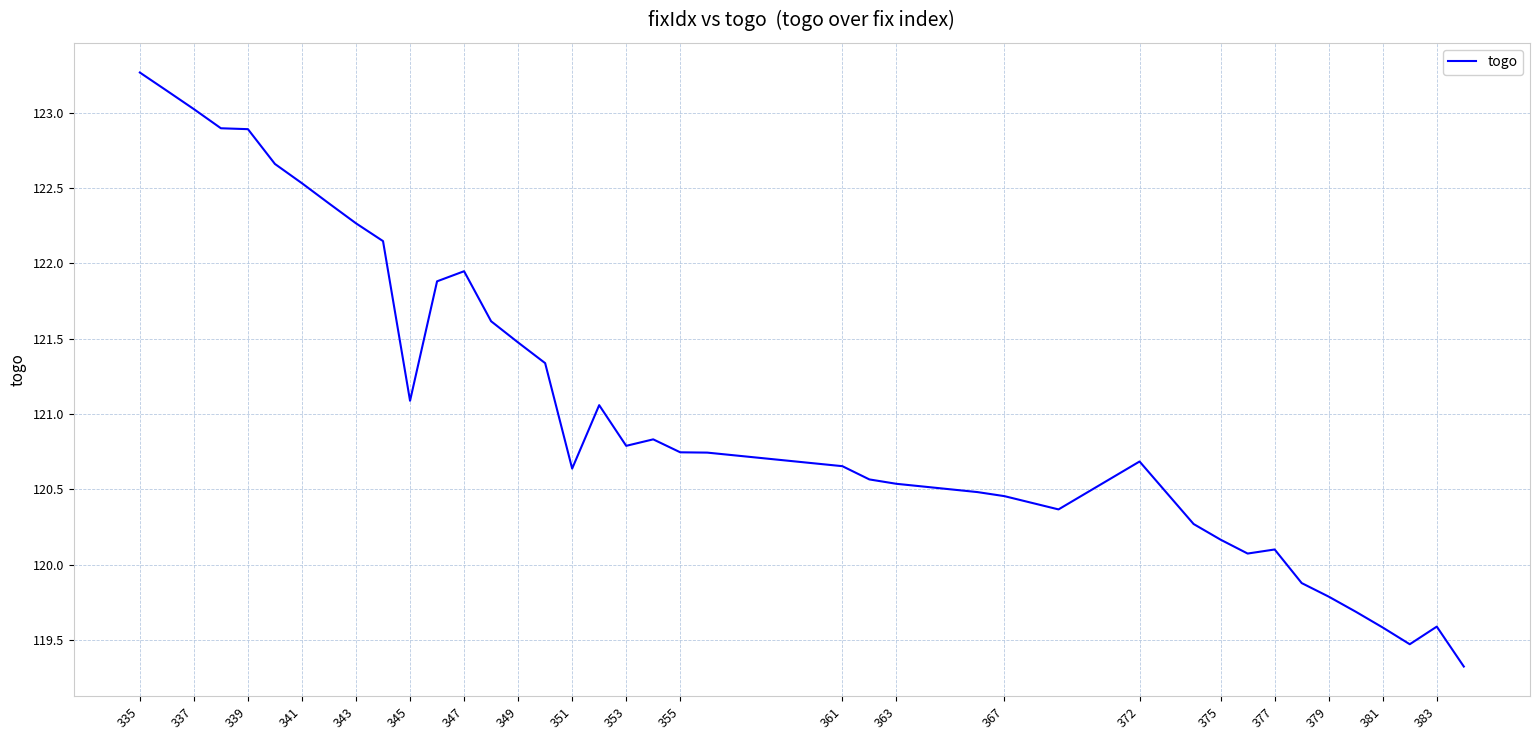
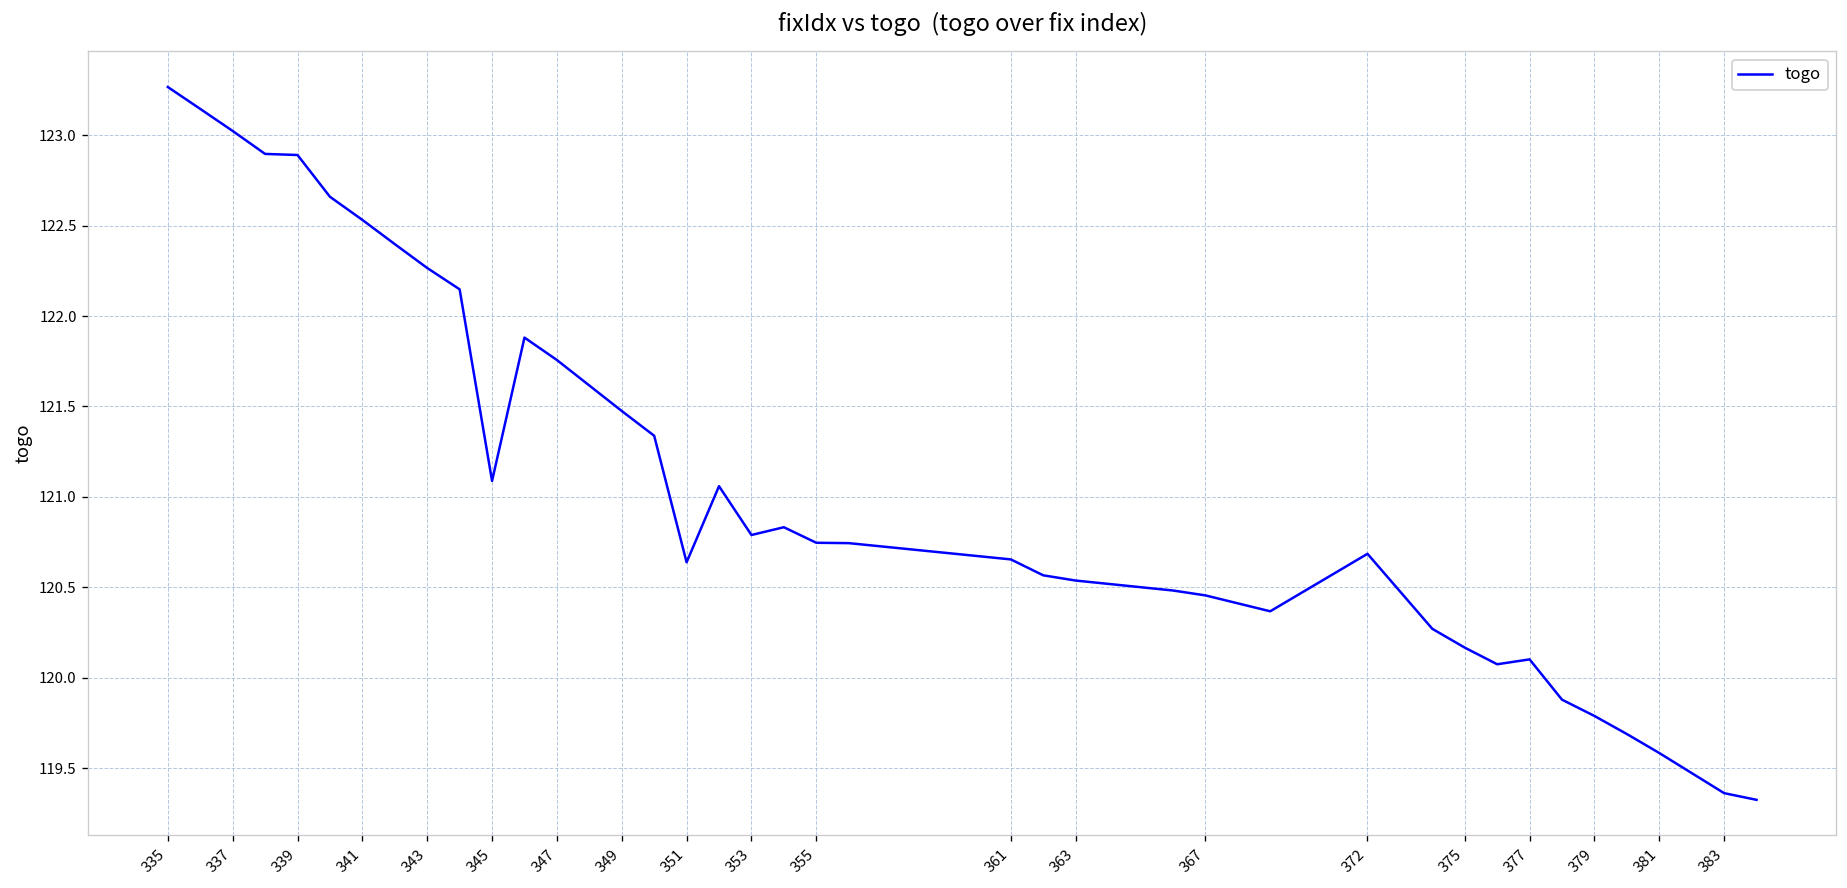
347: 121.95 -> 121.76
383: 119.59 -> 119.36
